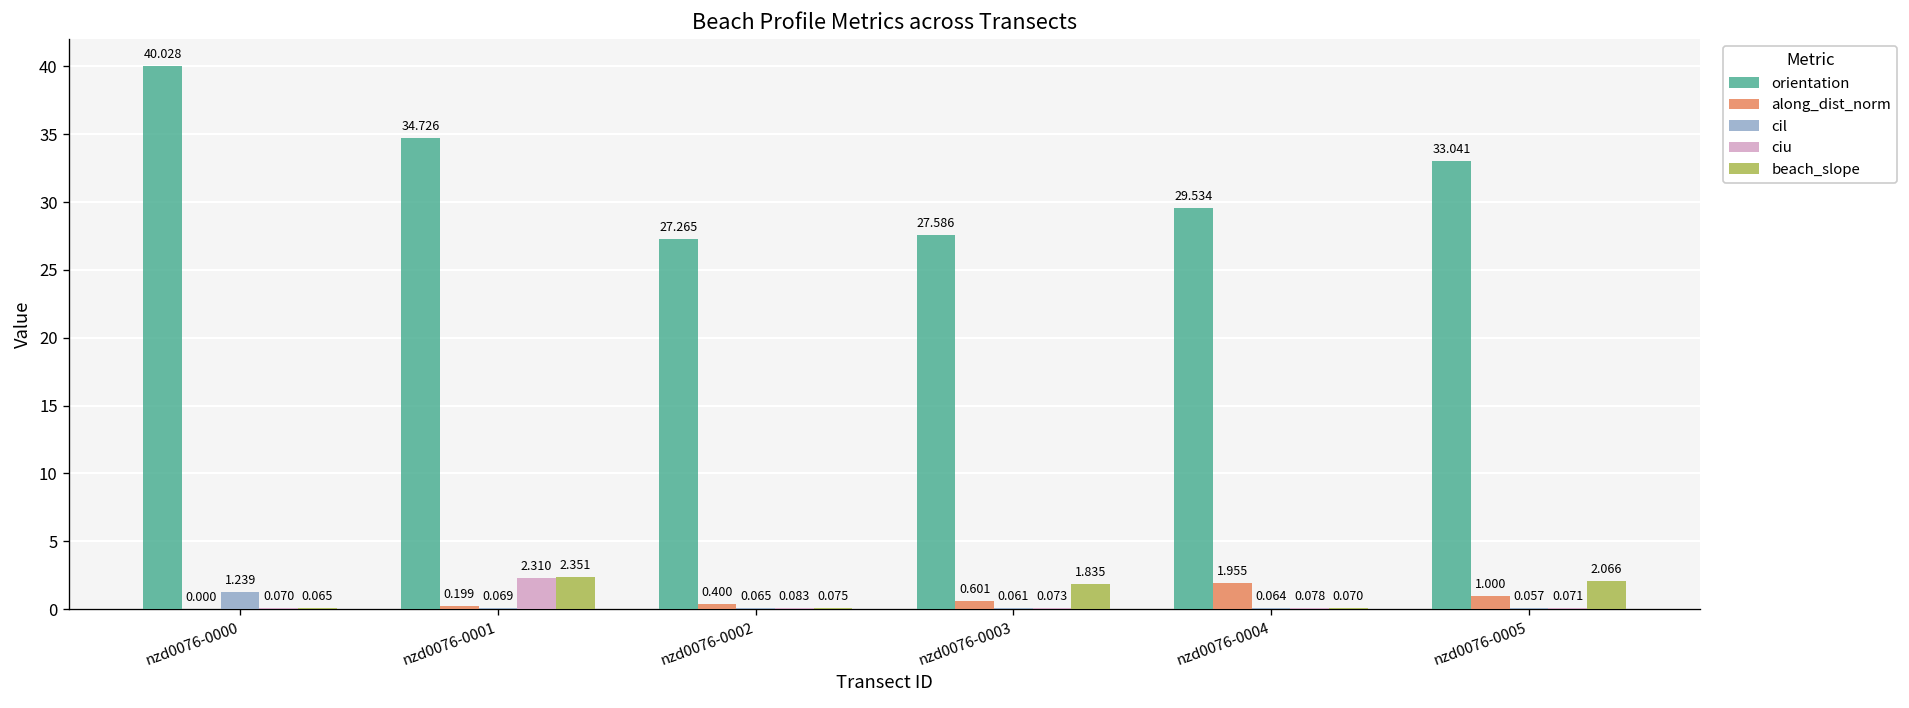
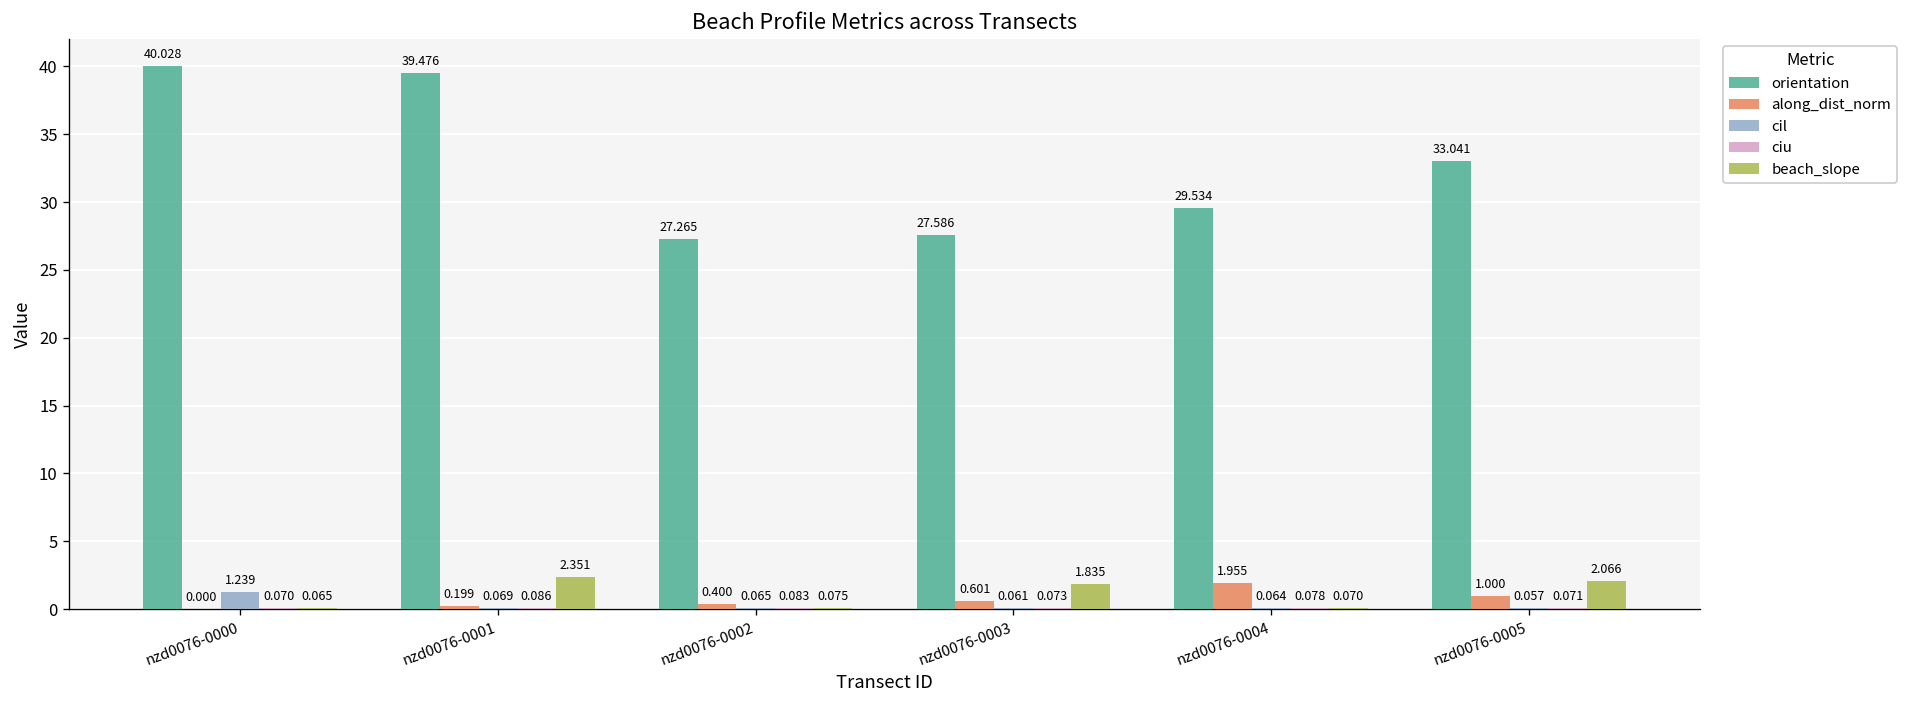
orientation, nzd0076-0001: 34.726 -> 39.476
ciu, nzd0076-0001: 2.310 -> 0.086
